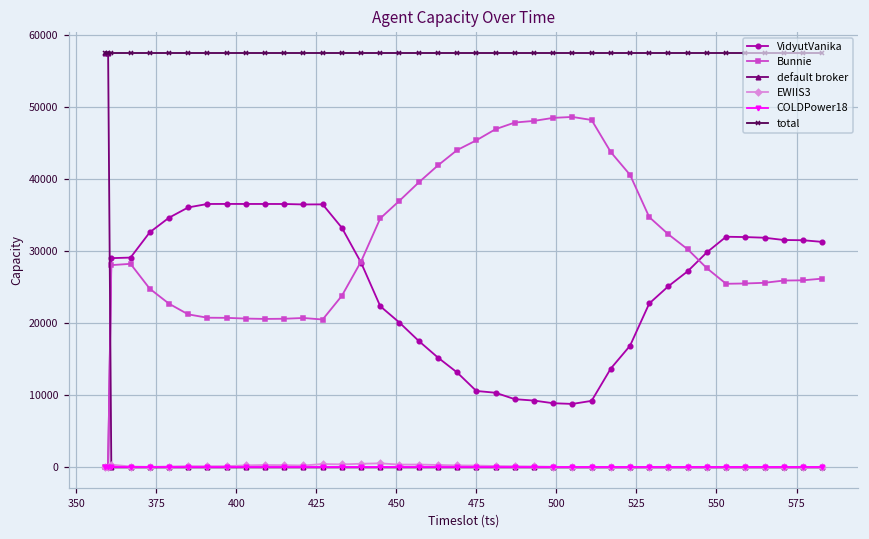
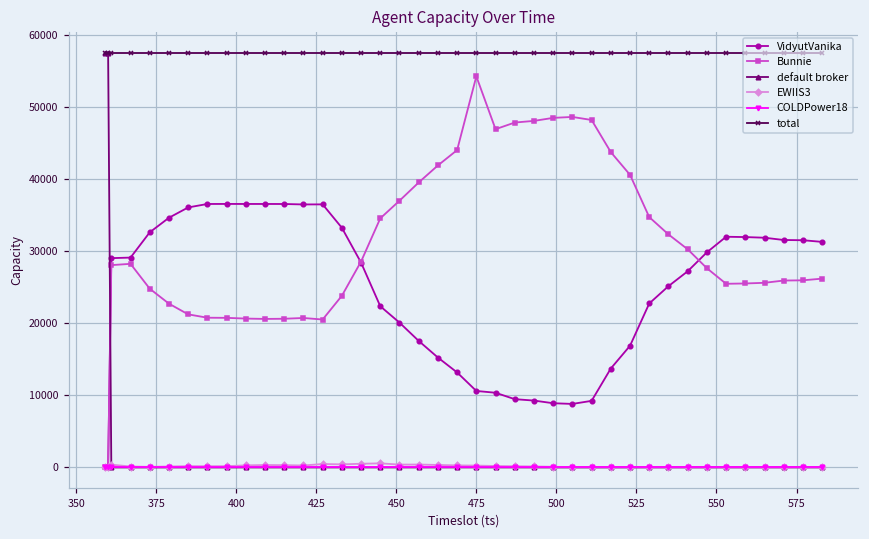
Bunnie, 475: 45000 -> 54000
